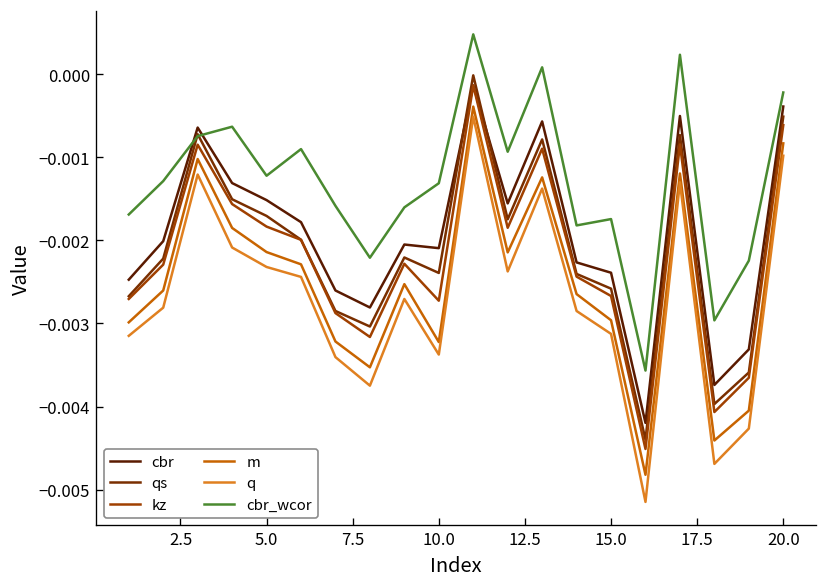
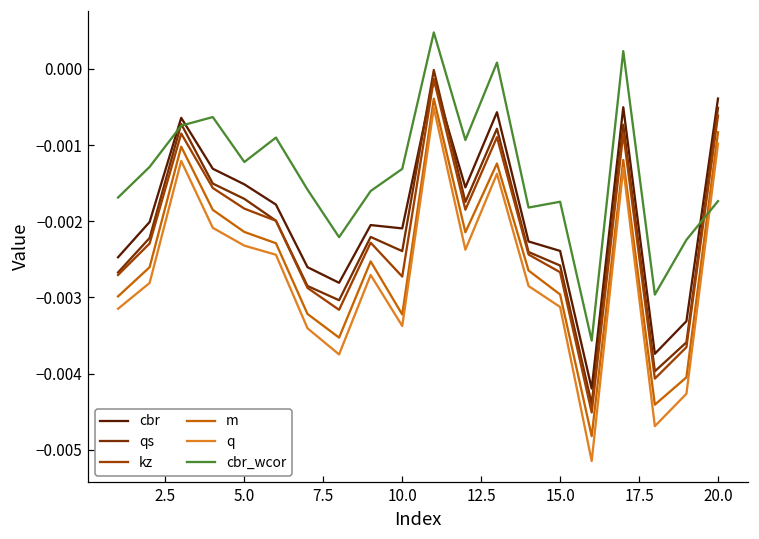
cbr_wcor, 20.0: -0.0002 -> -0.0017
